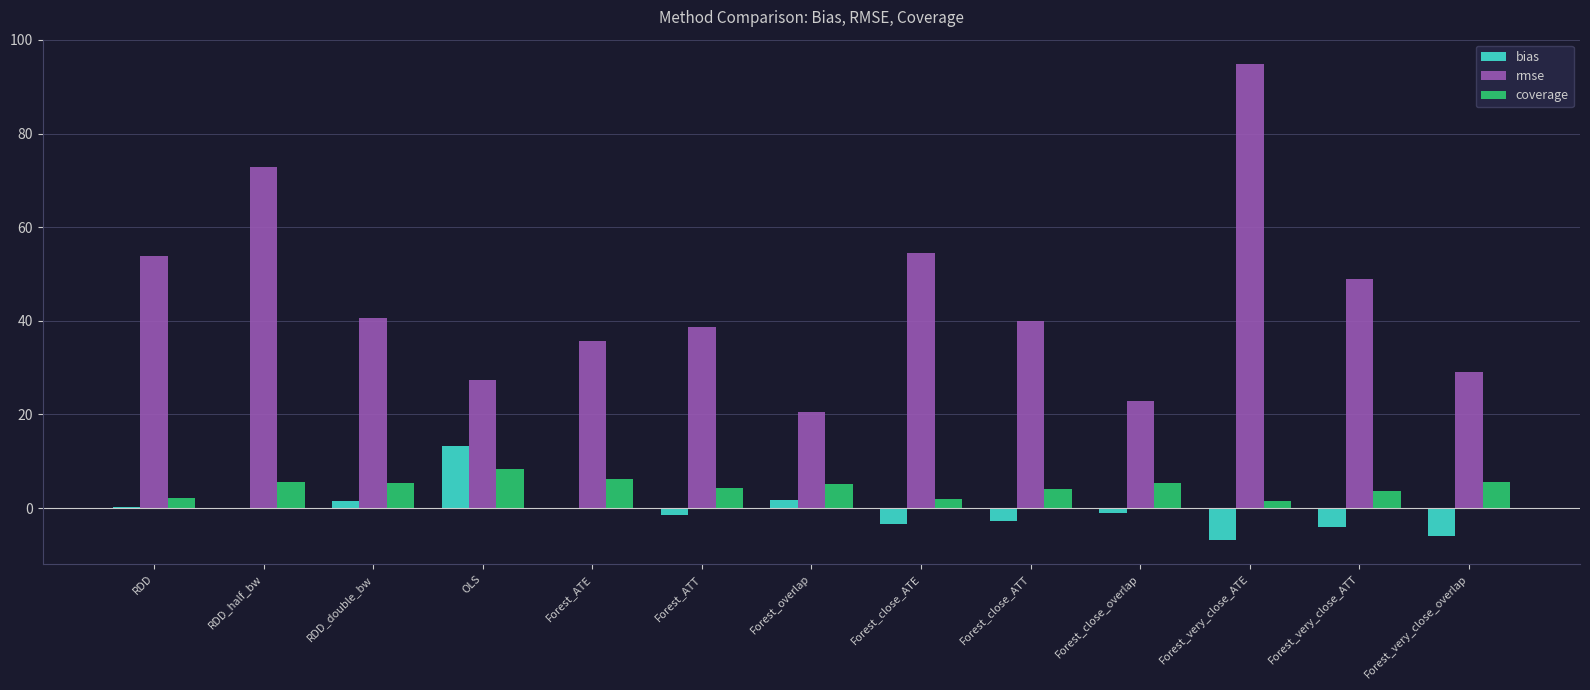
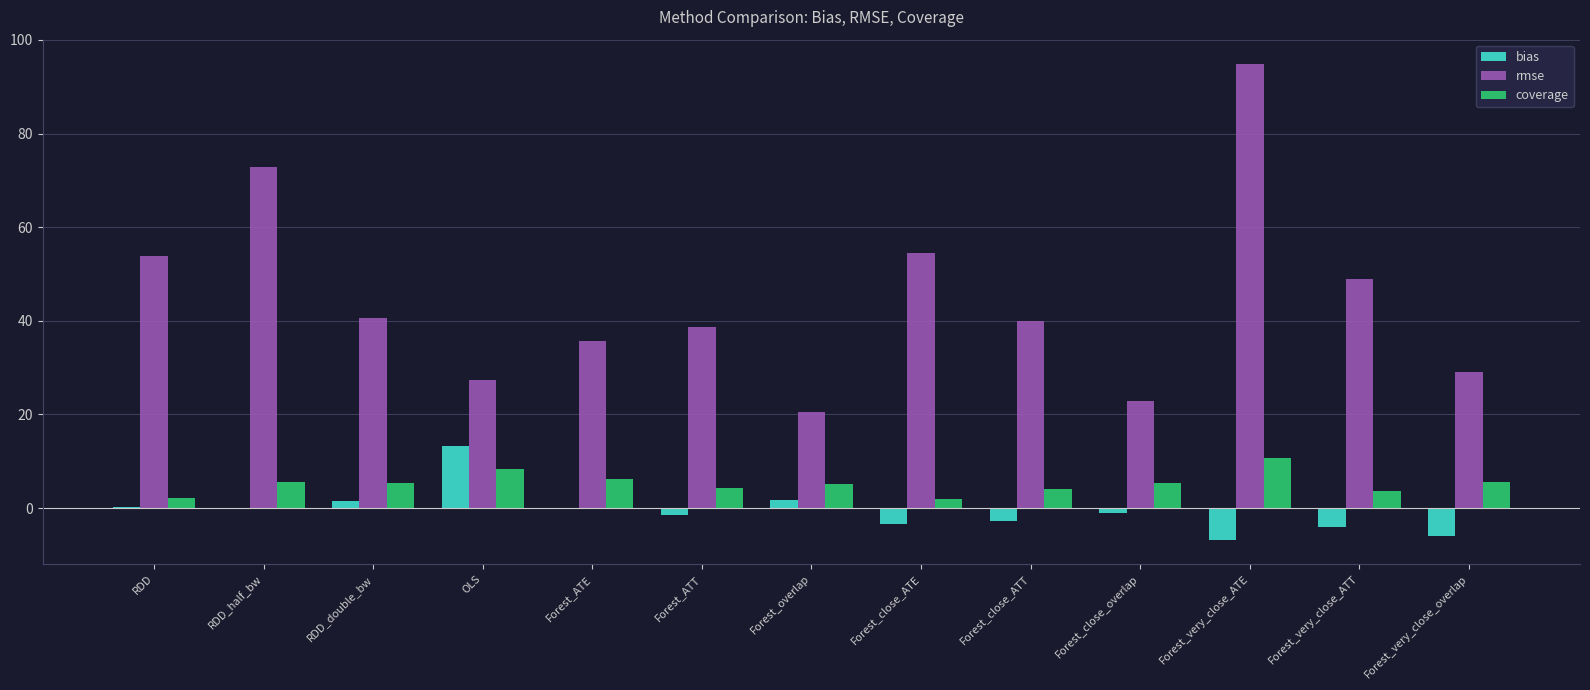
coverage, Forest_very_close_ATE: 2 -> 11
